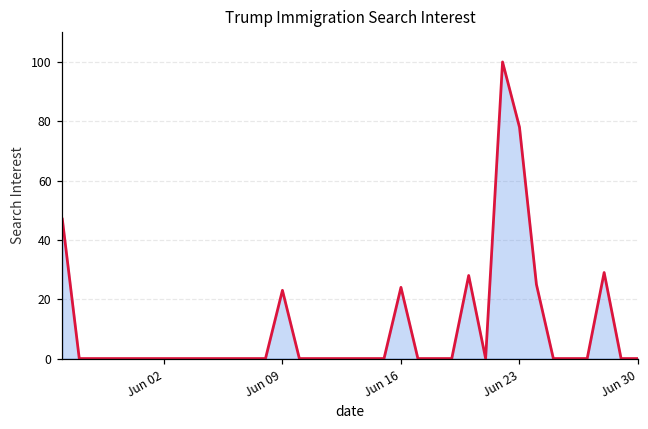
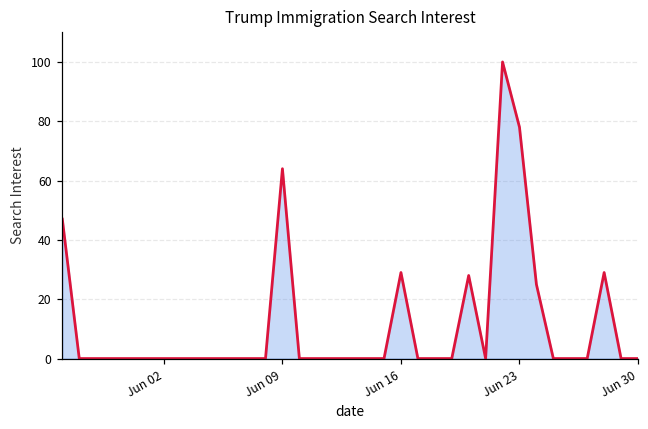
Jun 09: 23 -> 64
Jun 16: 24 -> 29
